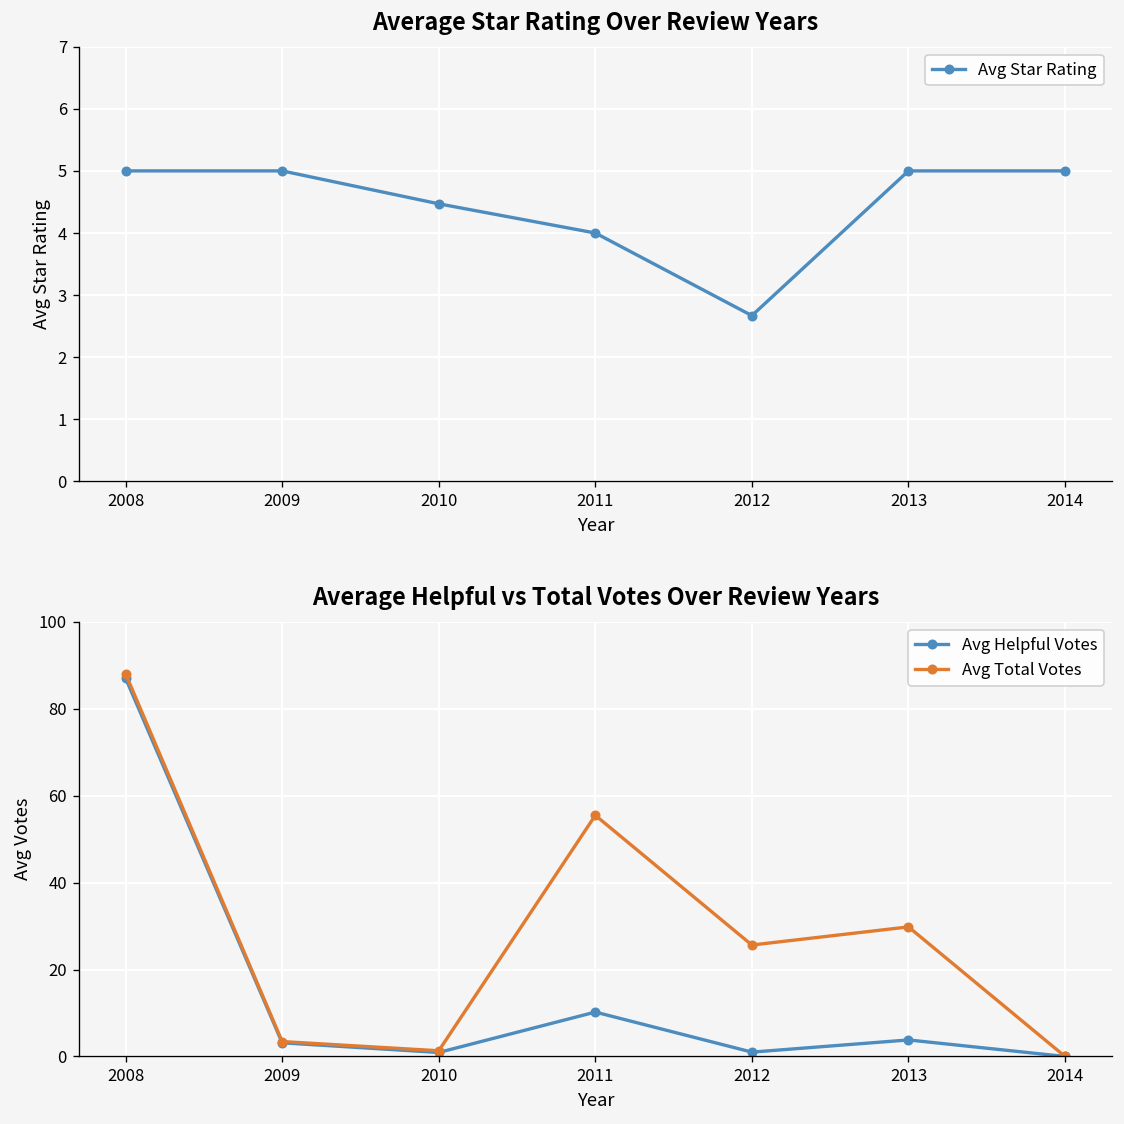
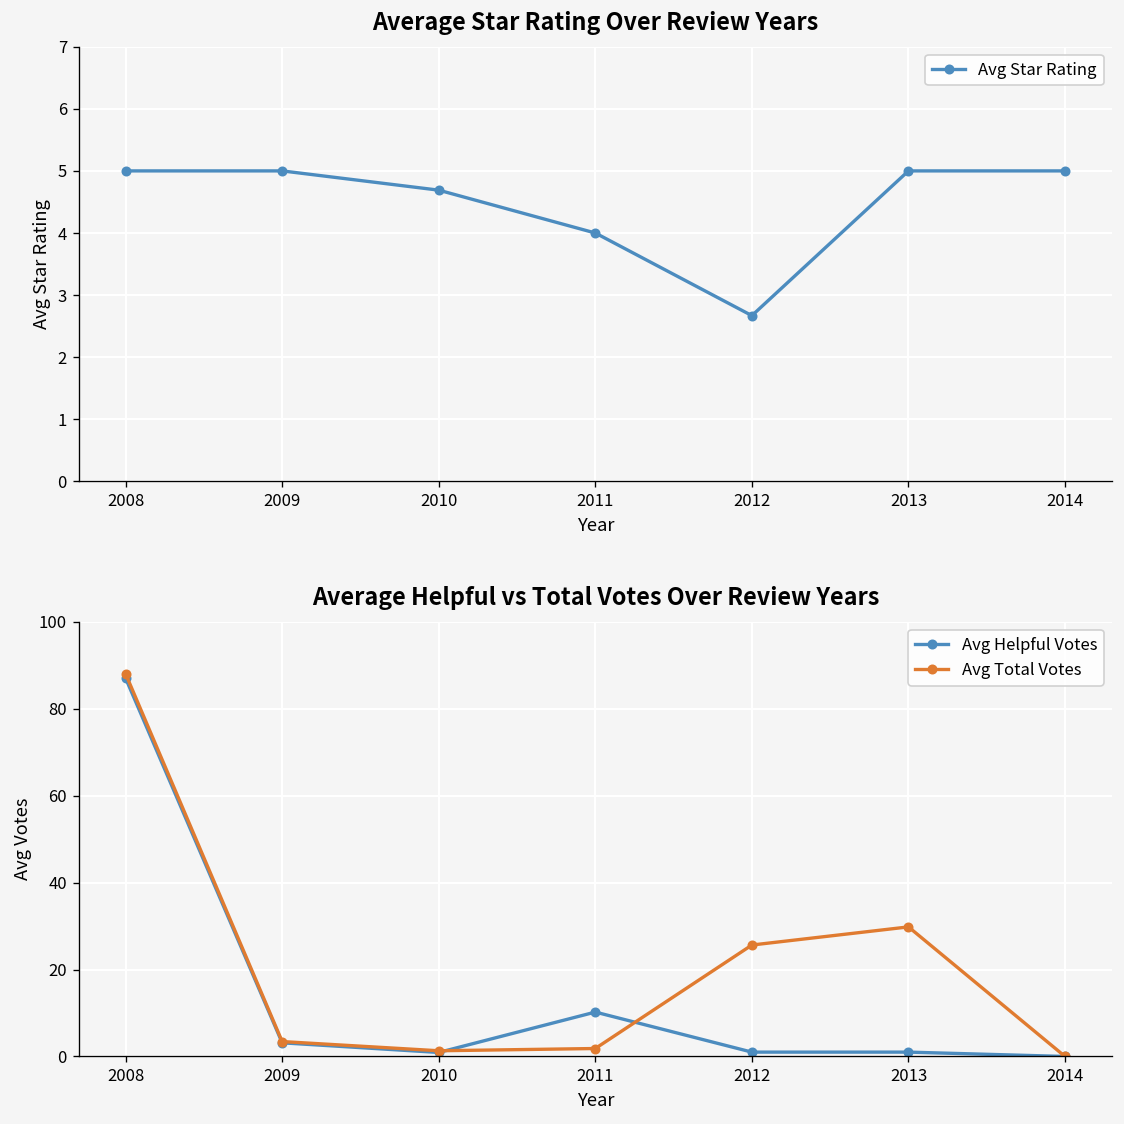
Average Star Rating Over Review Years, 2010: 4.5 -> 4.7
Average Helpful vs Total Votes Over Review Years, Avg Total Votes, 2011: 55 -> 2
Average Helpful vs Total Votes Over Review Years, Avg Helpful Votes, 2013: 4 -> 1
